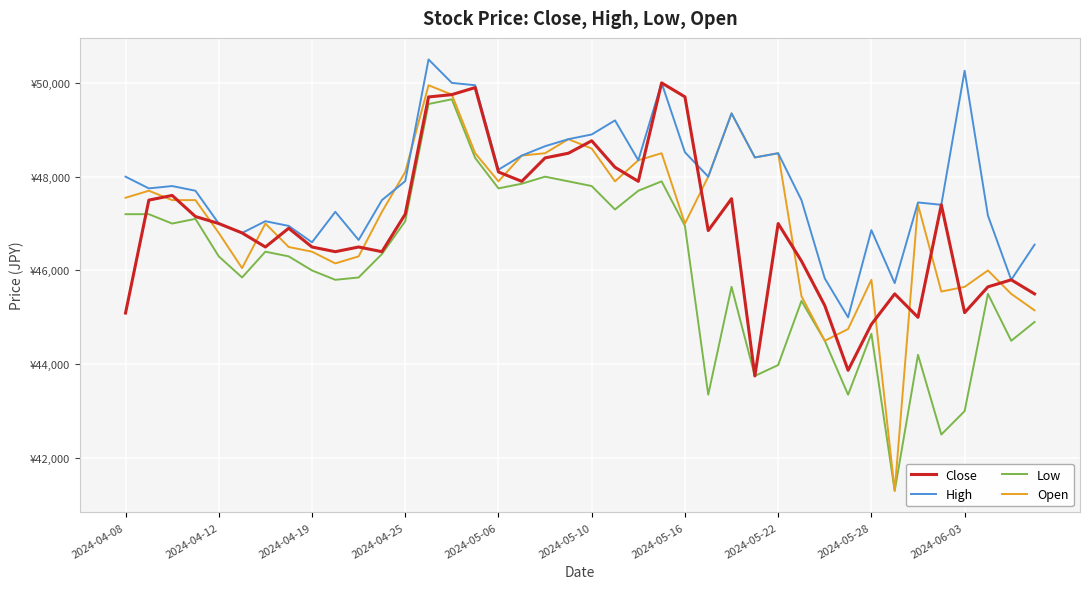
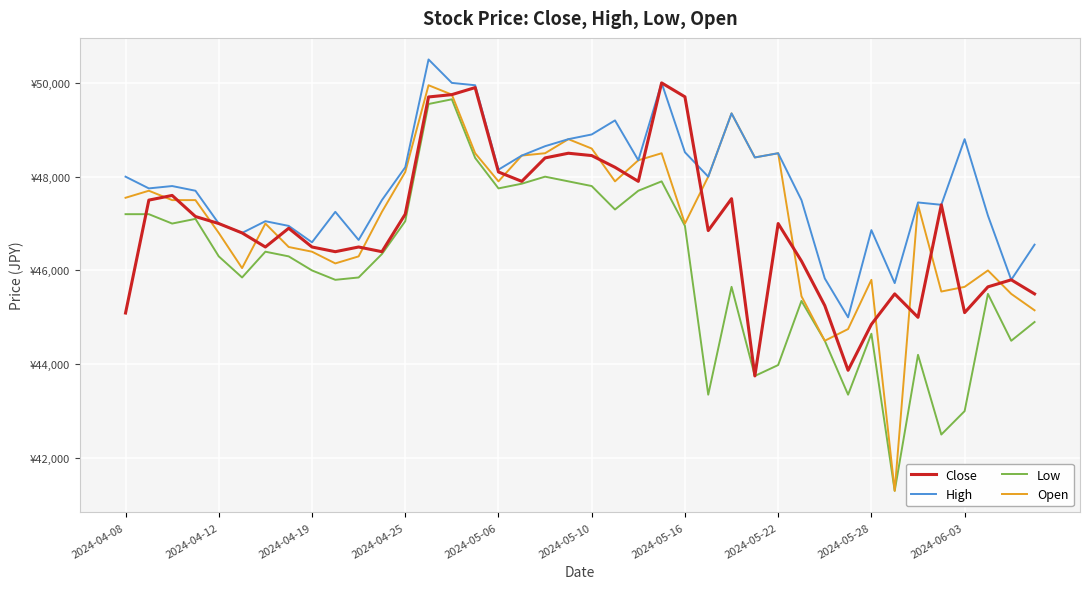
High, 2024-04-25: ¥47,900 -> ¥48,200
Close, 2024-05-10: ¥48,800 -> ¥48,500
High, 2024-06-03: ¥50,300 -> ¥48,800
